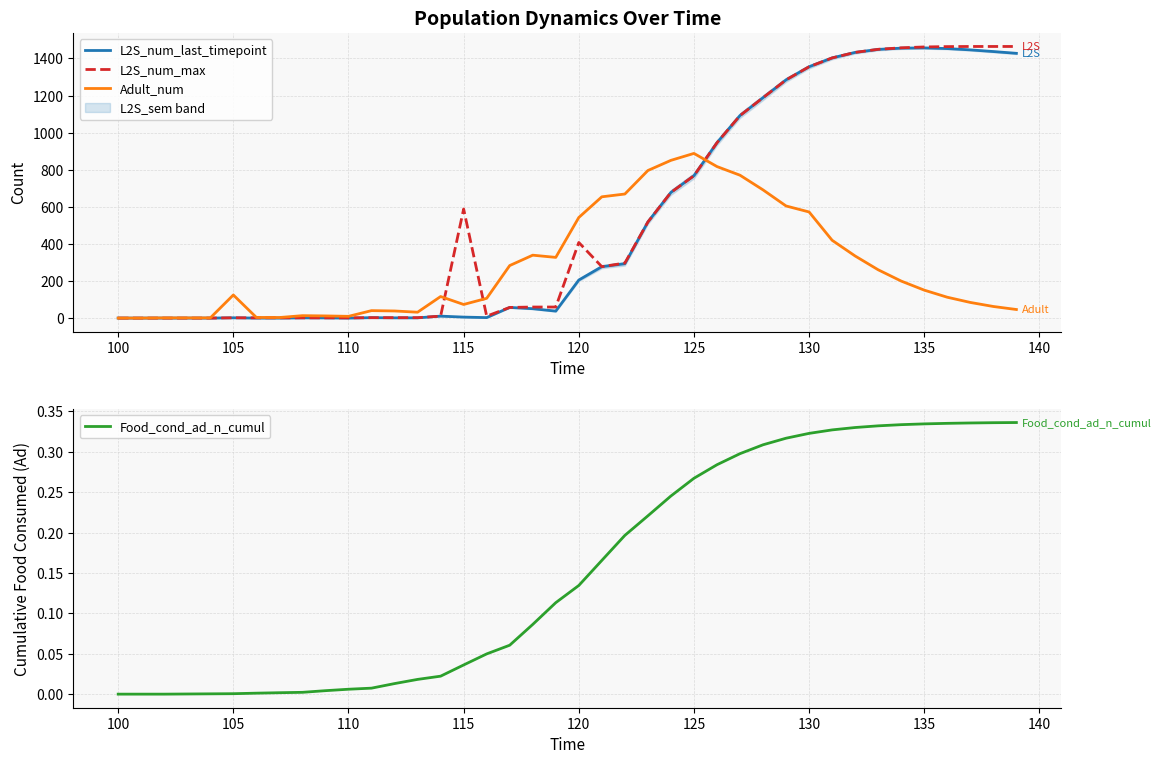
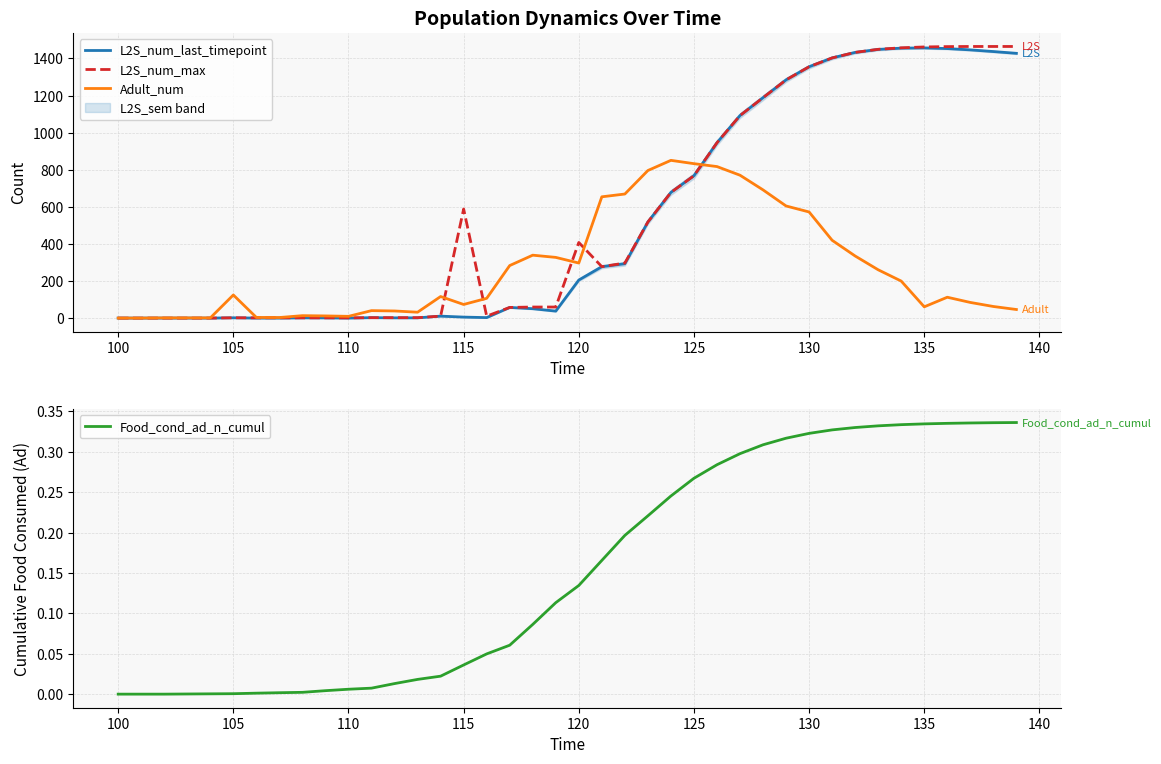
Population Dynamics Over Time, Adult_num, 120: 540 -> 300
Population Dynamics Over Time, Adult_num, 125: 890 -> 830
Population Dynamics Over Time, Adult_num, 135: 150 -> 60
